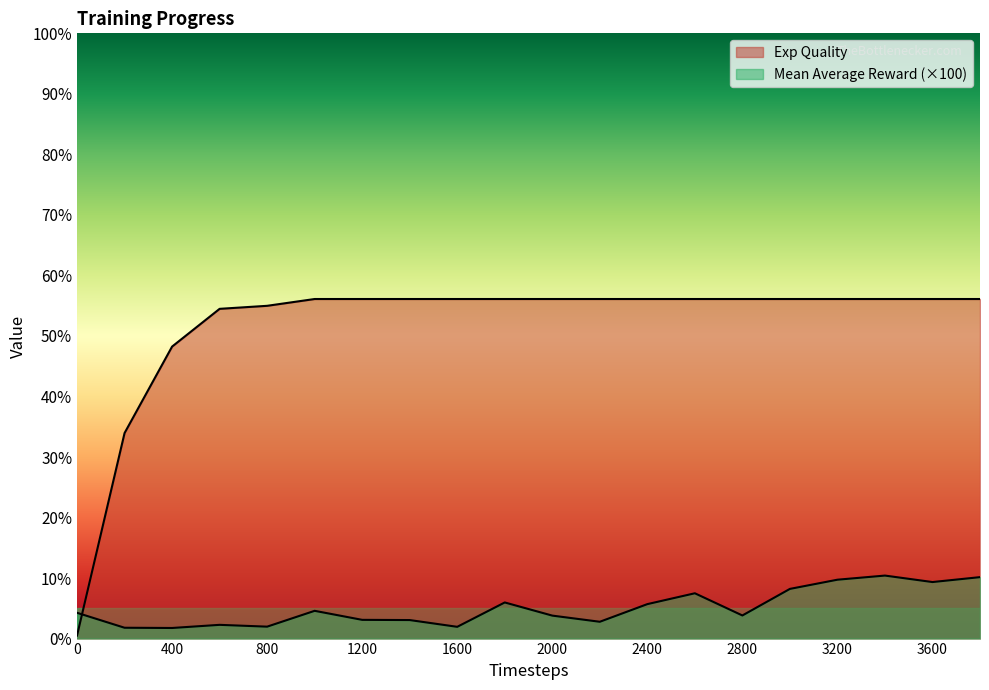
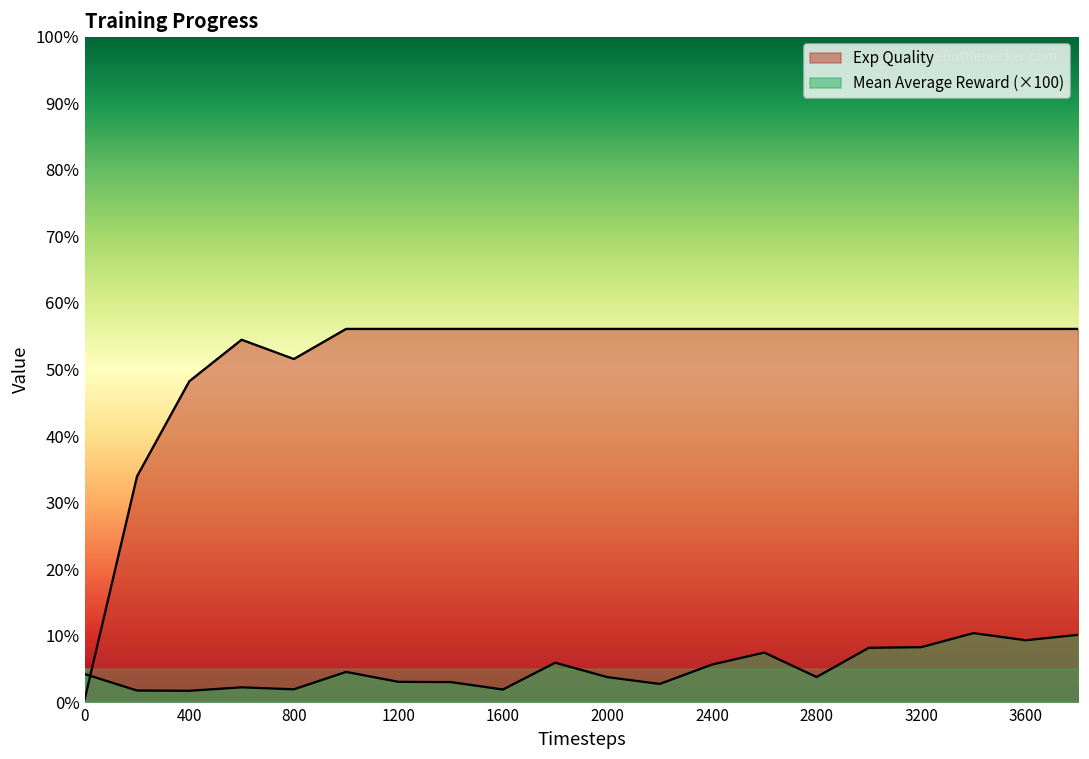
Exp Quality, 800: 55% -> 52%
Mean Average Reward (×100), 3200: 10% -> 8%
